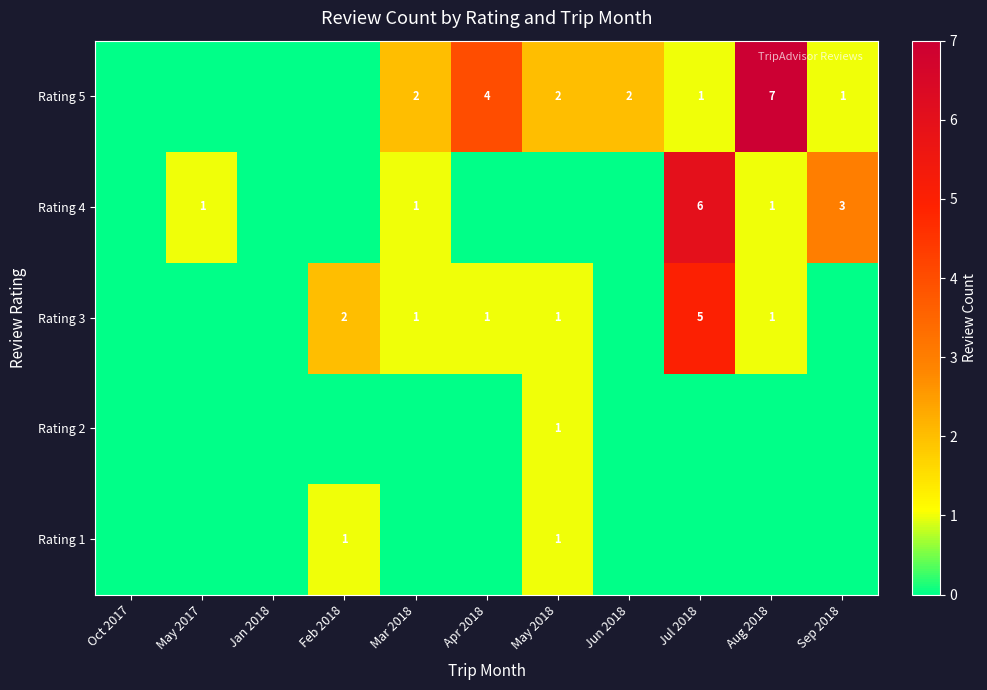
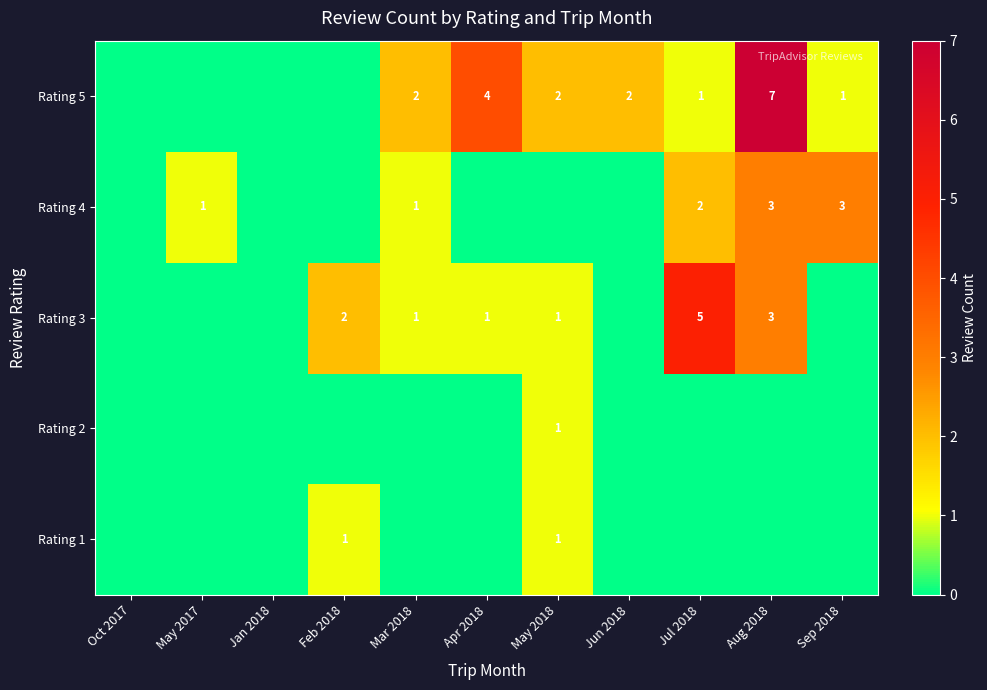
Rating 4, Jul 2018: 6 -> 2
Rating 4, Aug 2018: 1 -> 3
Rating 3, Aug 2018: 1 -> 3
